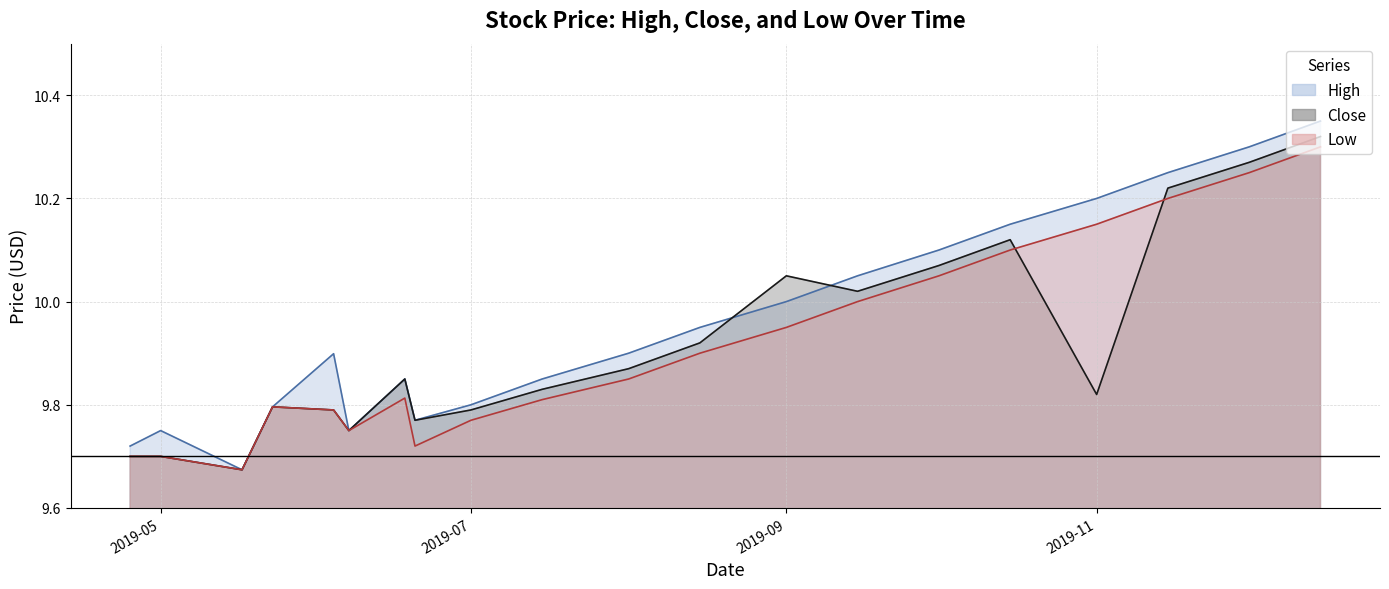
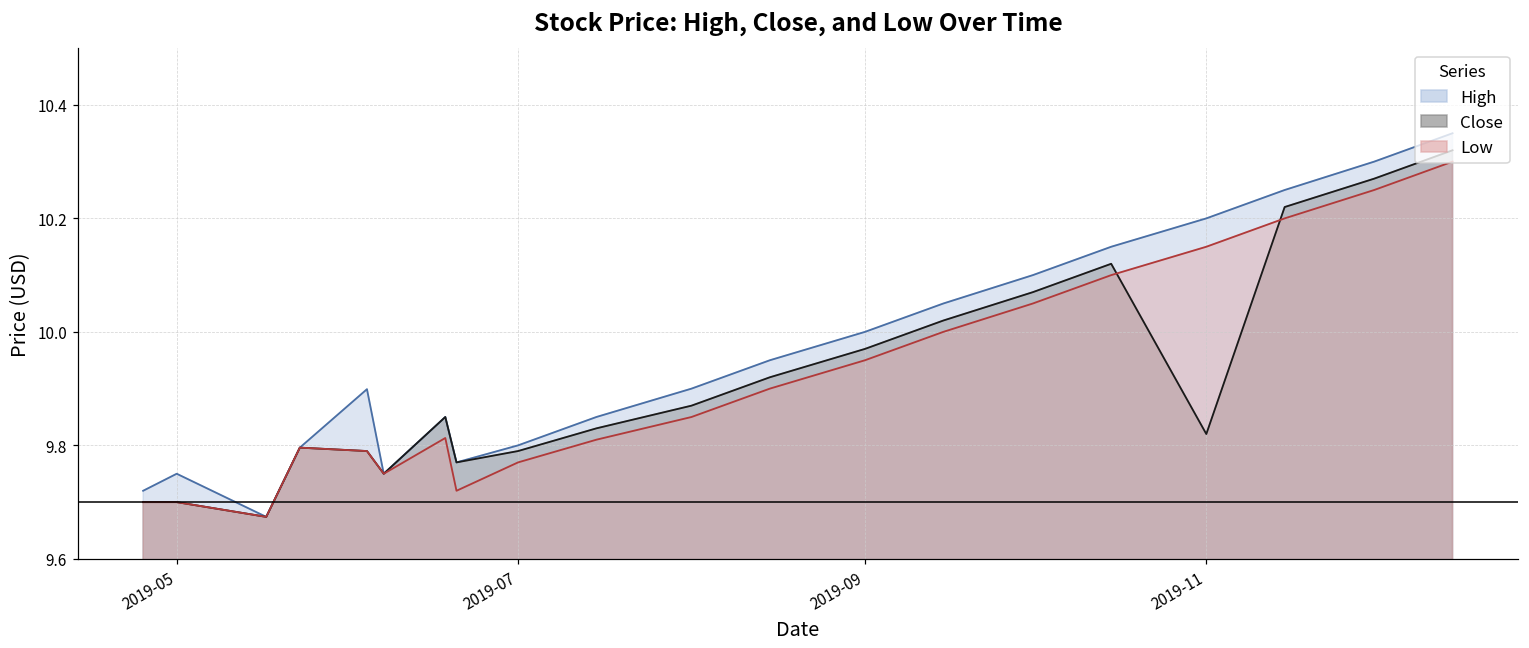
Close, 2019-09: 10.05 -> 9.97
